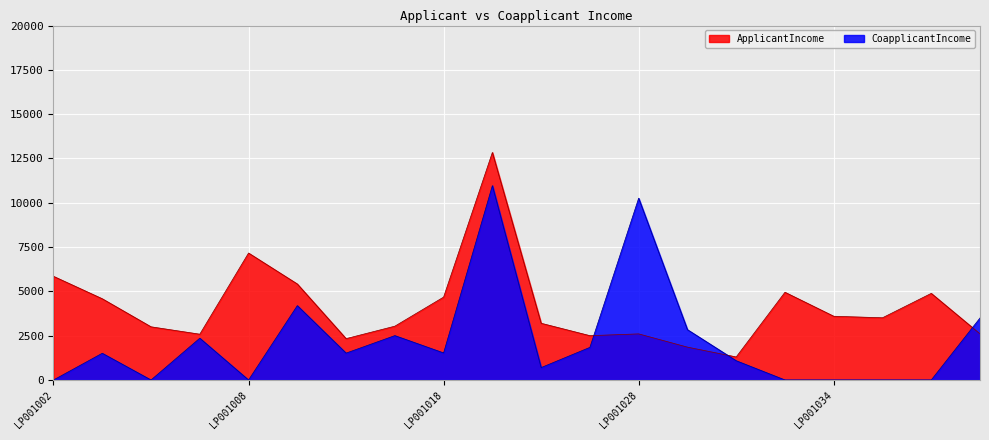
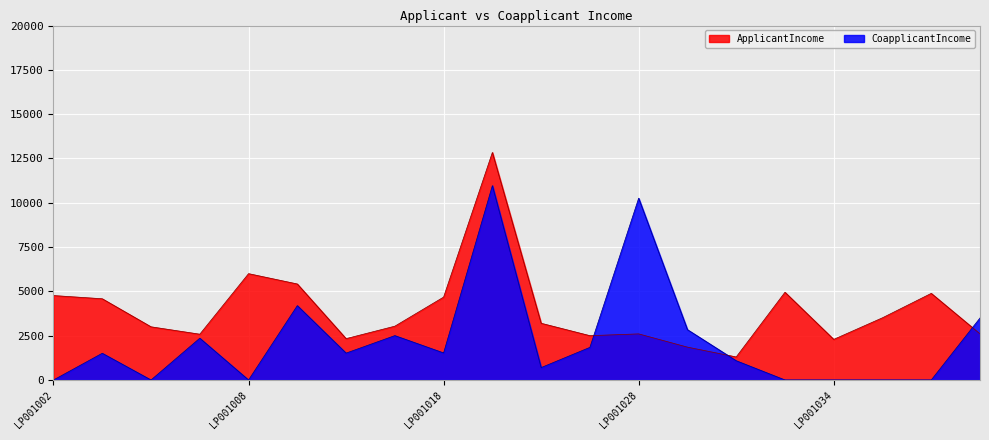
ApplicantIncome, LP001002: 5800 -> 4800
ApplicantIncome, LP001008: 7200 -> 6000
ApplicantIncome, LP001034: 3600 -> 2300
